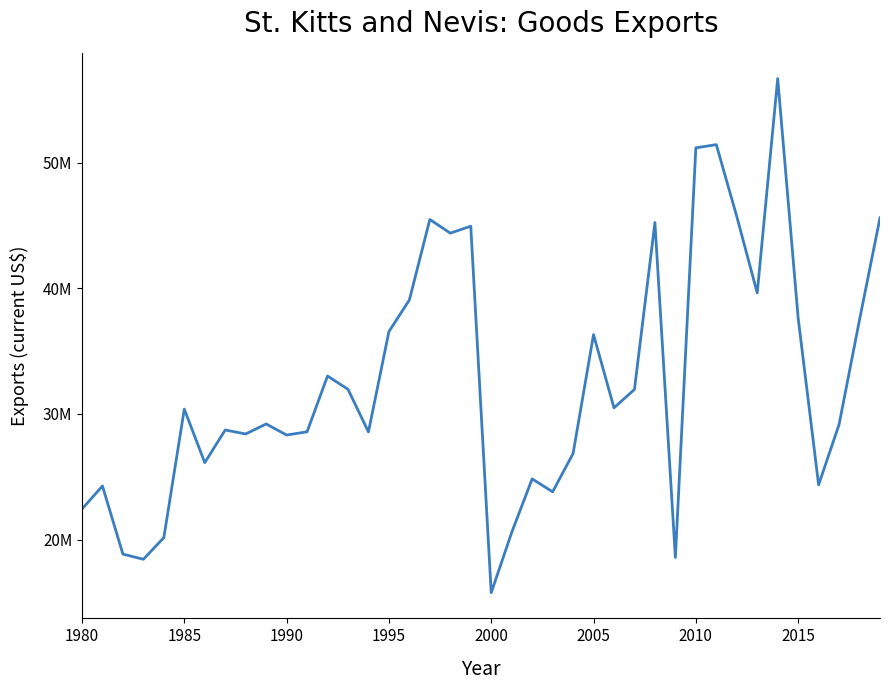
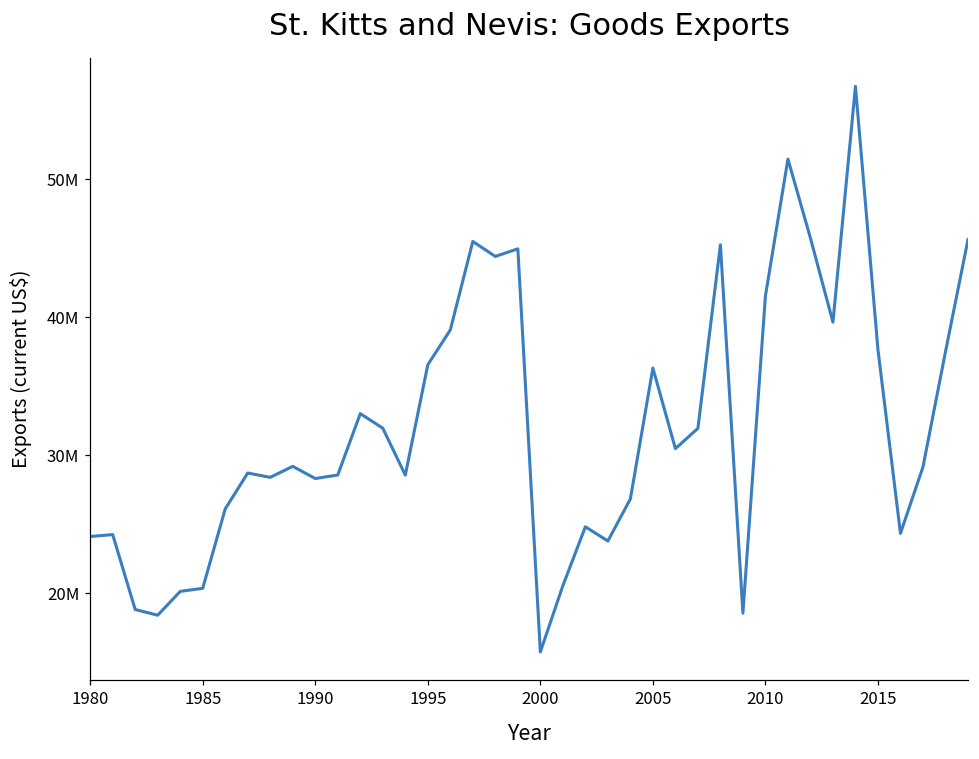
1980: 22400000 -> 24100000
1985: 30400000 -> 20400000
2010: 51200000 -> 41500000
